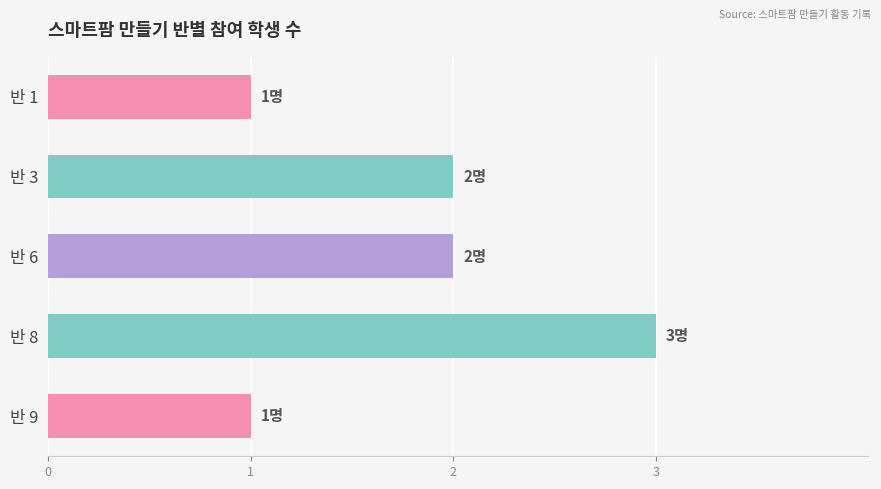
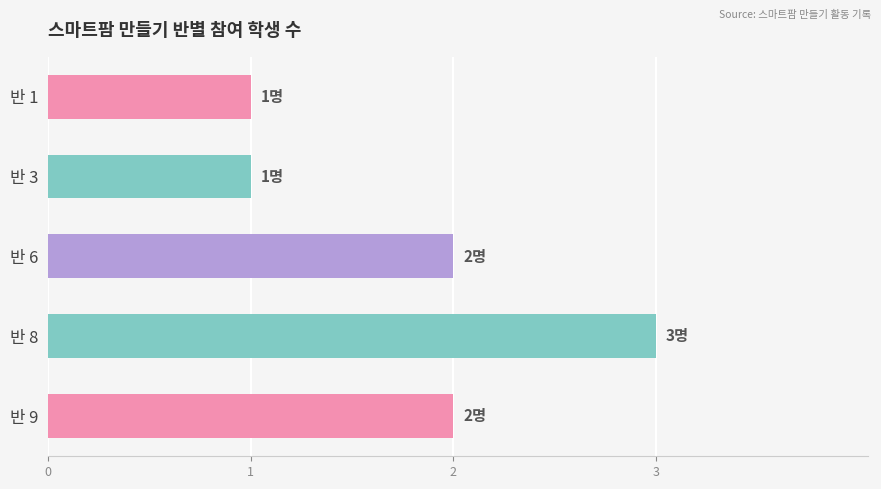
반 3: 2명 -> 1명
반 9: 1명 -> 2명
